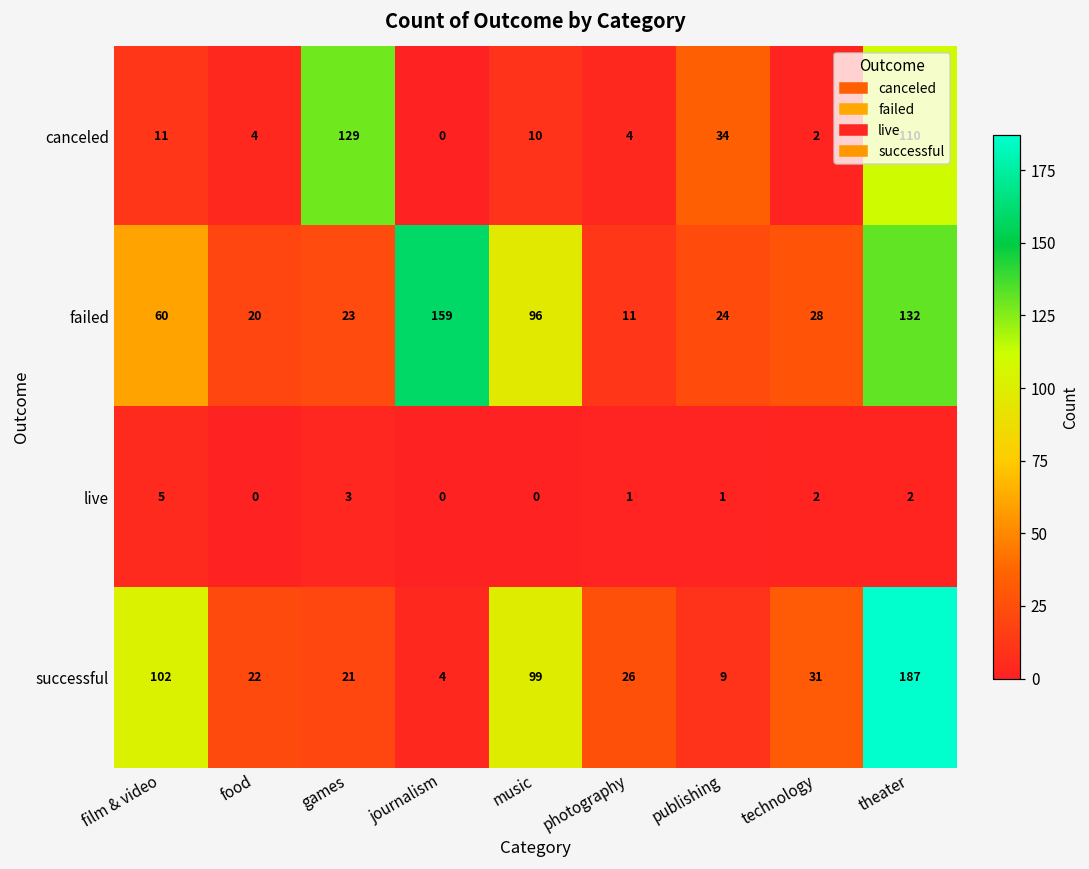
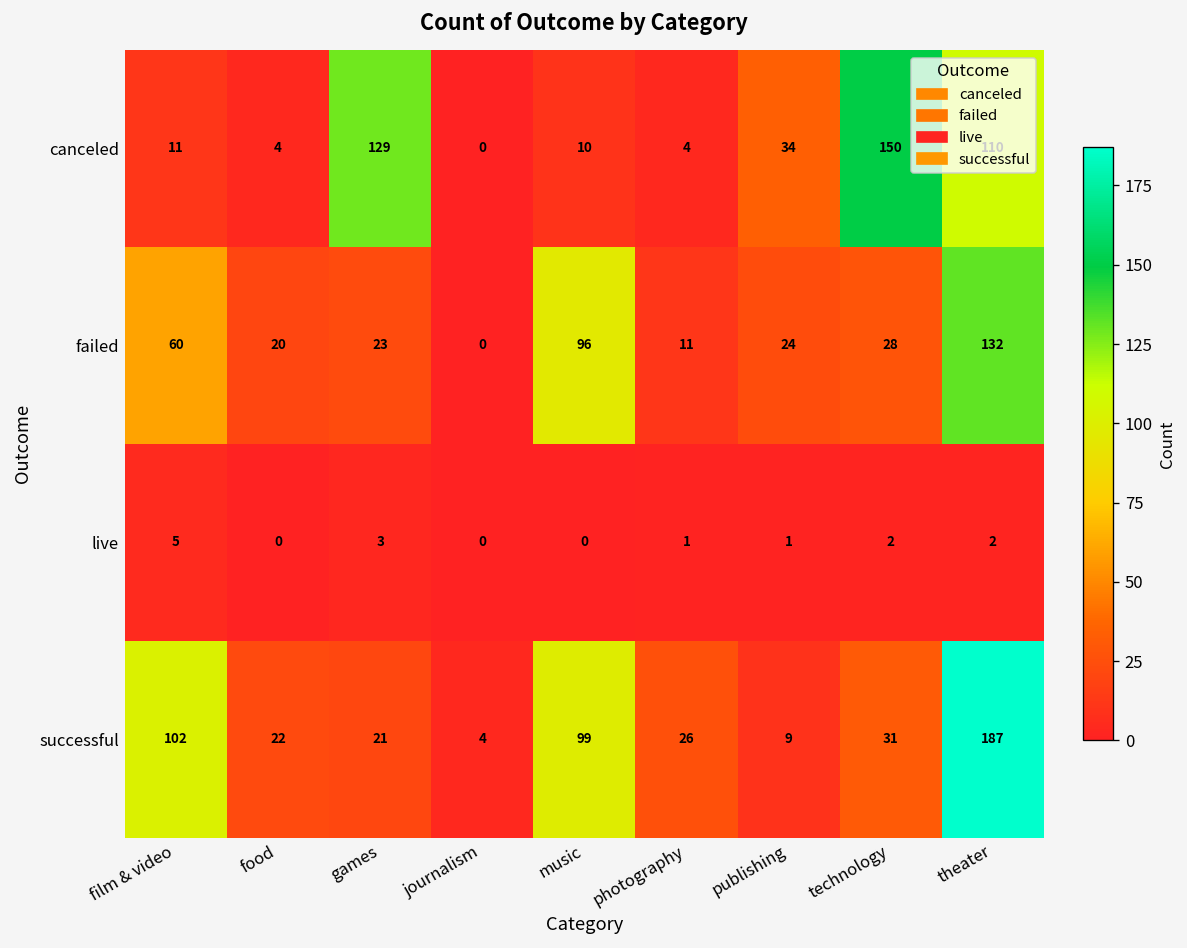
canceled, technology: 2 -> 150
failed, journalism: 159 -> 0
